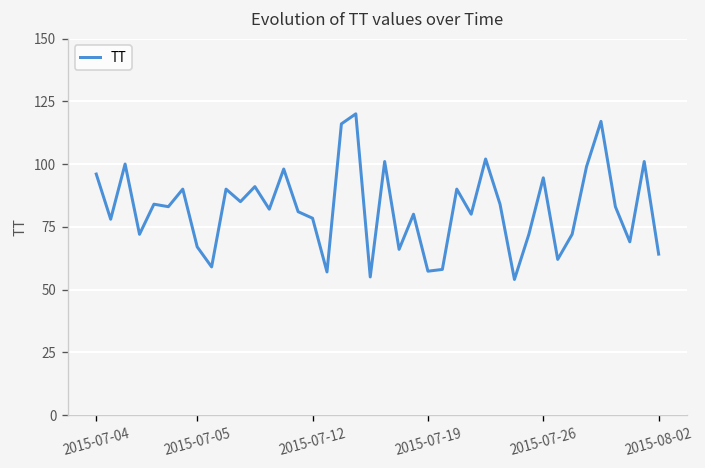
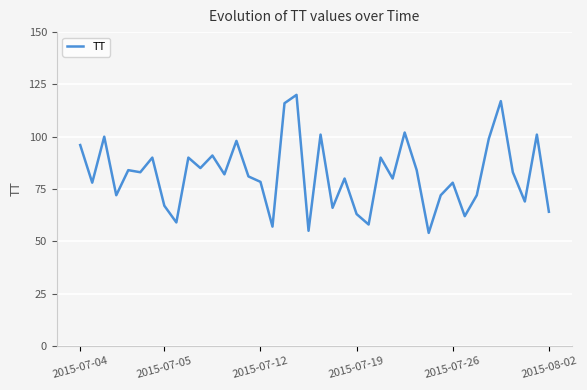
2015-07-19: 57 -> 63
2015-07-26: 95 -> 78
